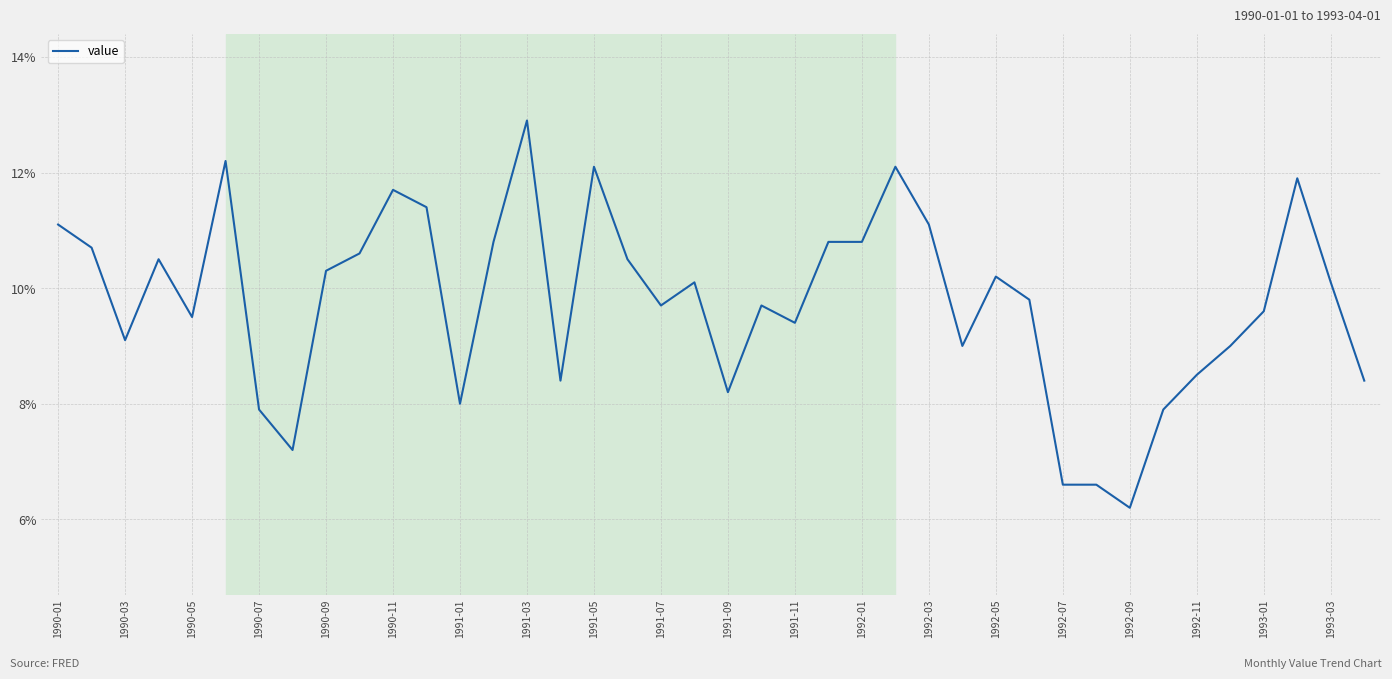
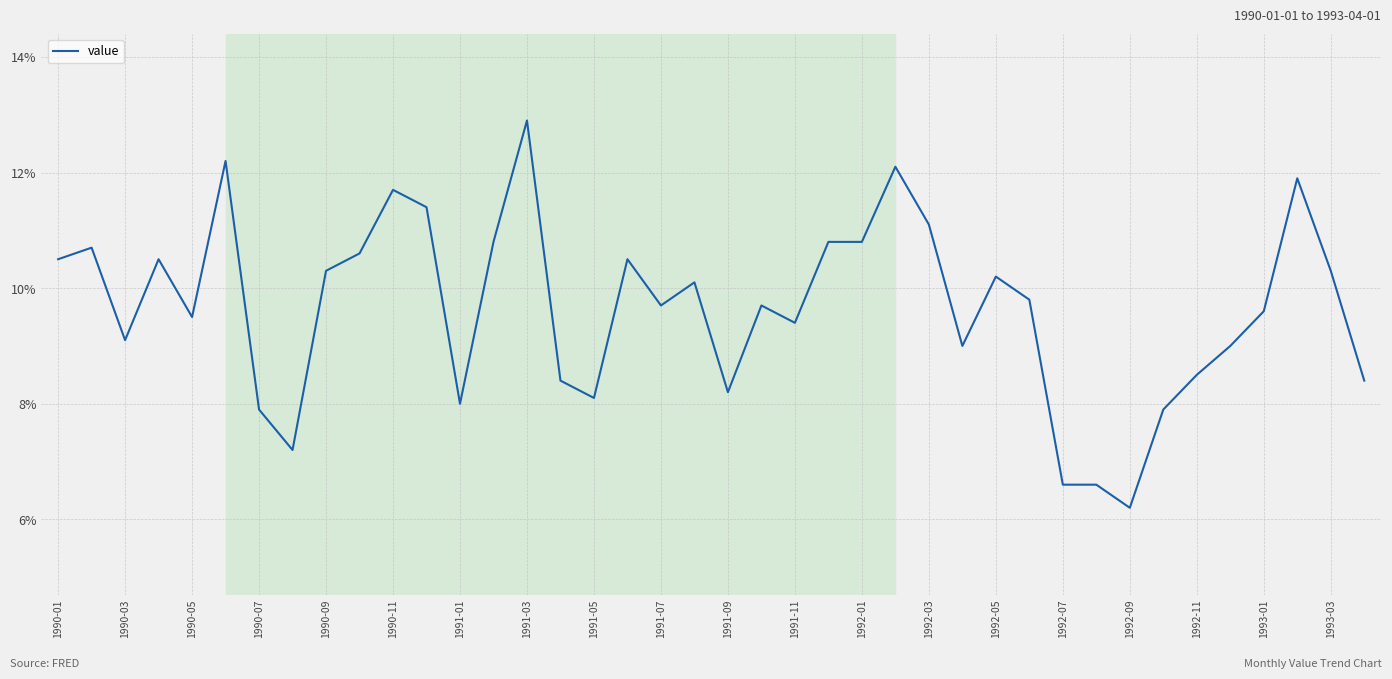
1990-01: 11.1% -> 10.5%
1991-05: 12.1% -> 8.1%
1993-03: 10.1% -> 10.3%
